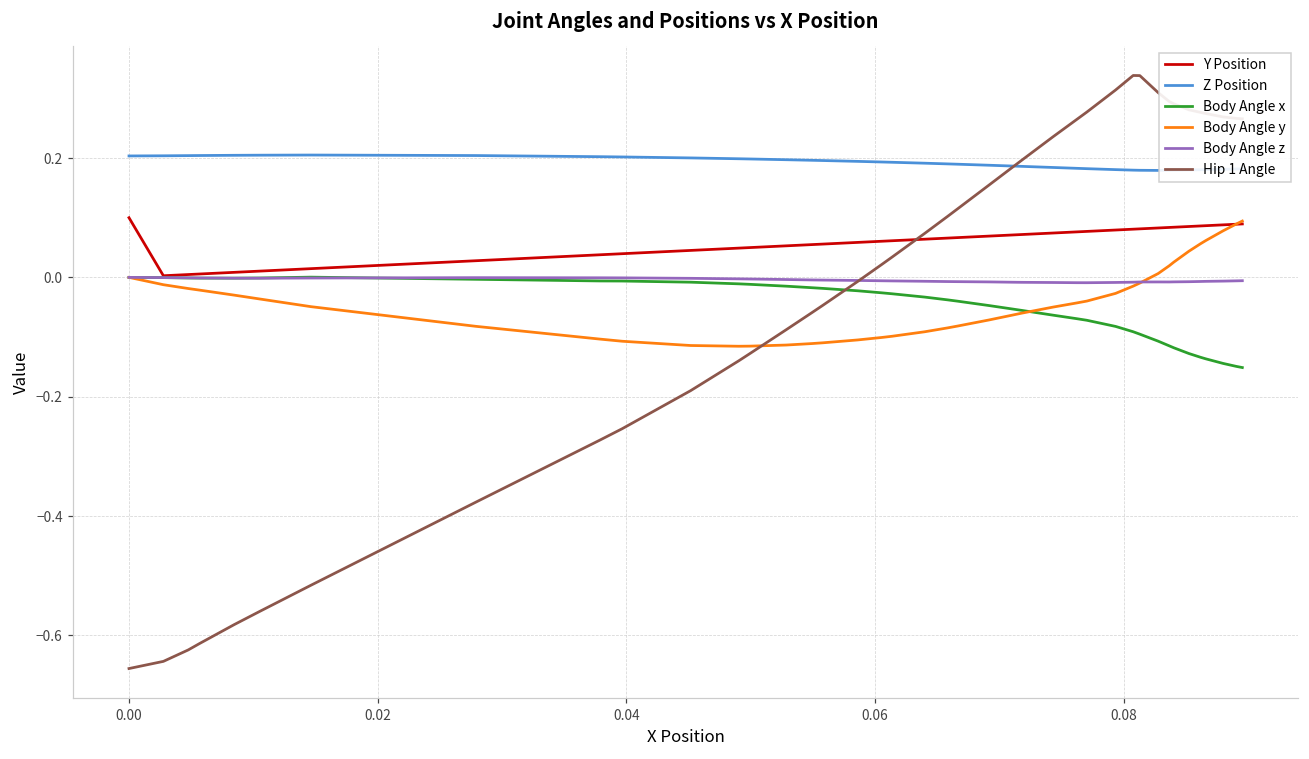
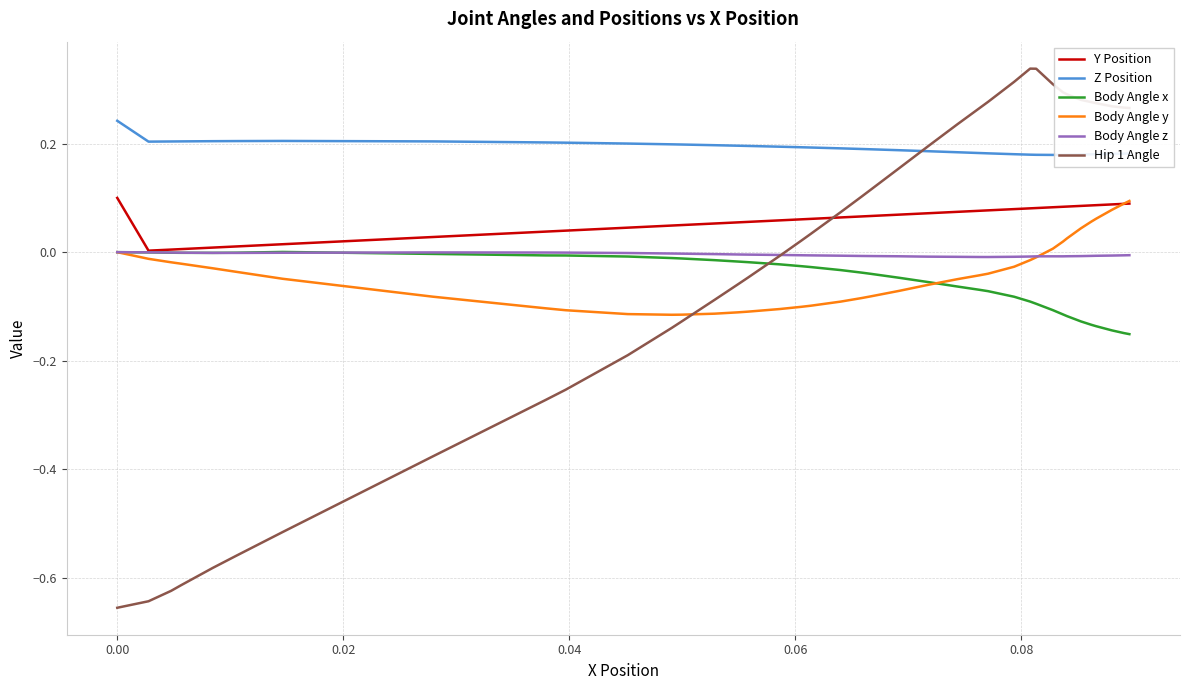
Z Position, 0.00: 0.20 -> 0.24
